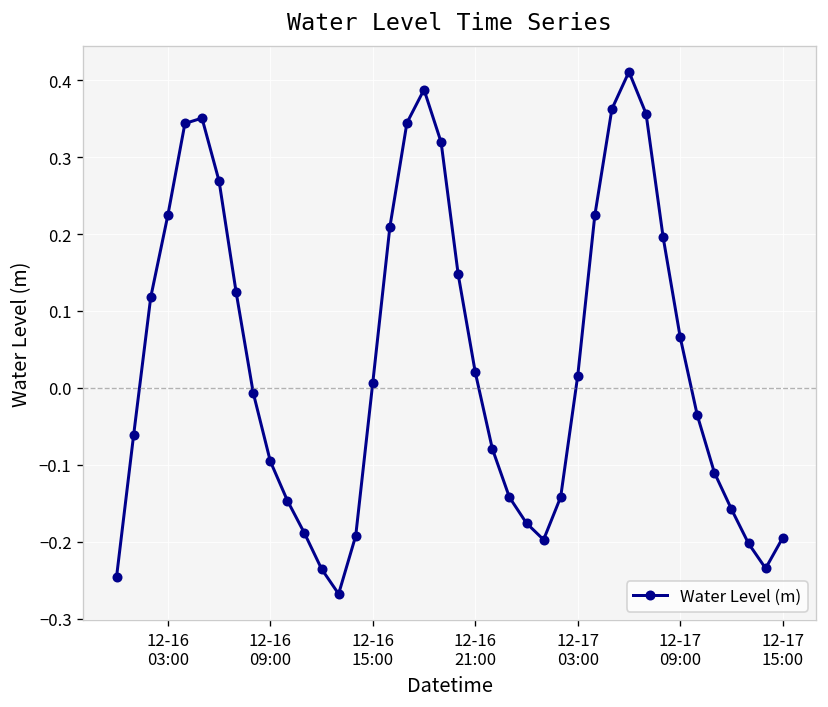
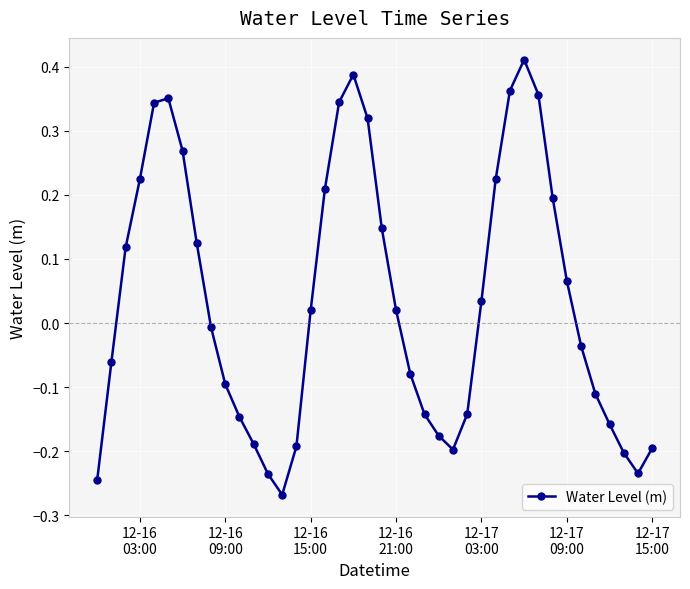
12-16 15:00: 0.01 -> 0.02
12-17 03:00: 0.02 -> 0.03
